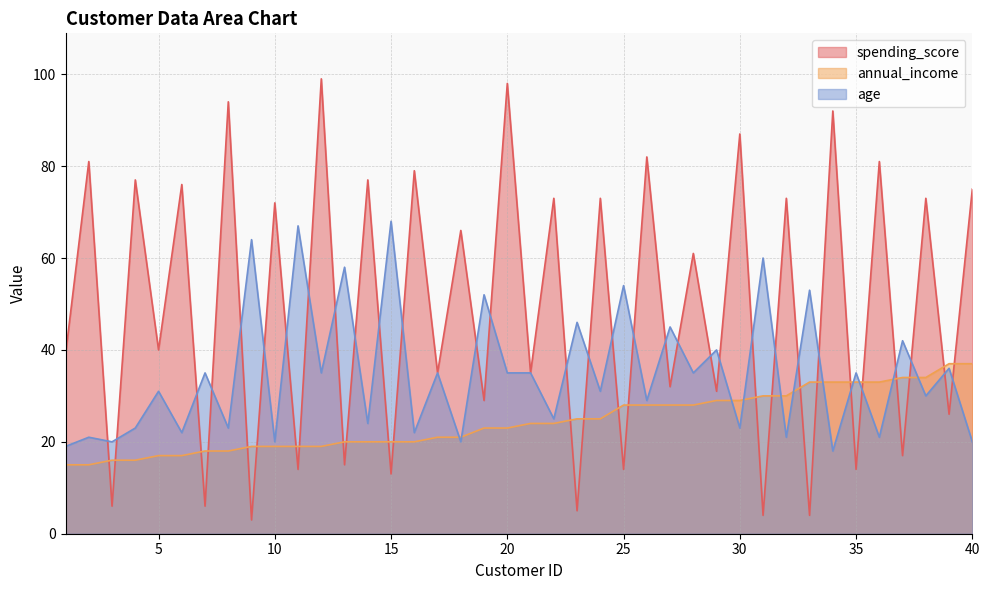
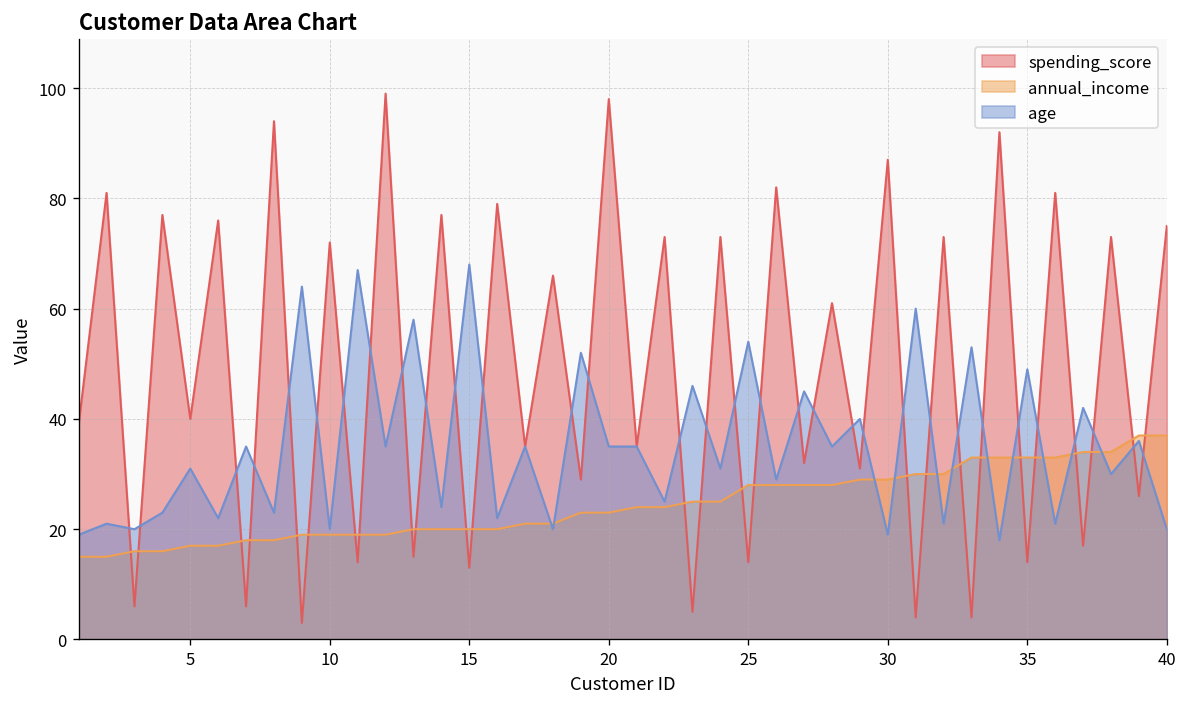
age, 30: 23 -> 19
age, 35: 35 -> 49
